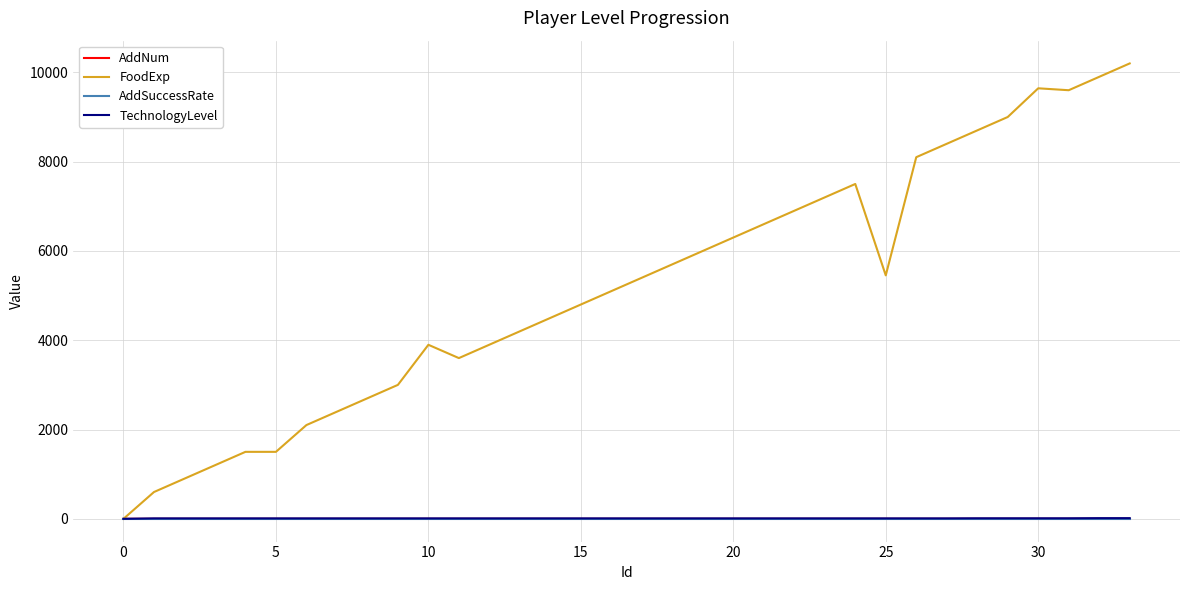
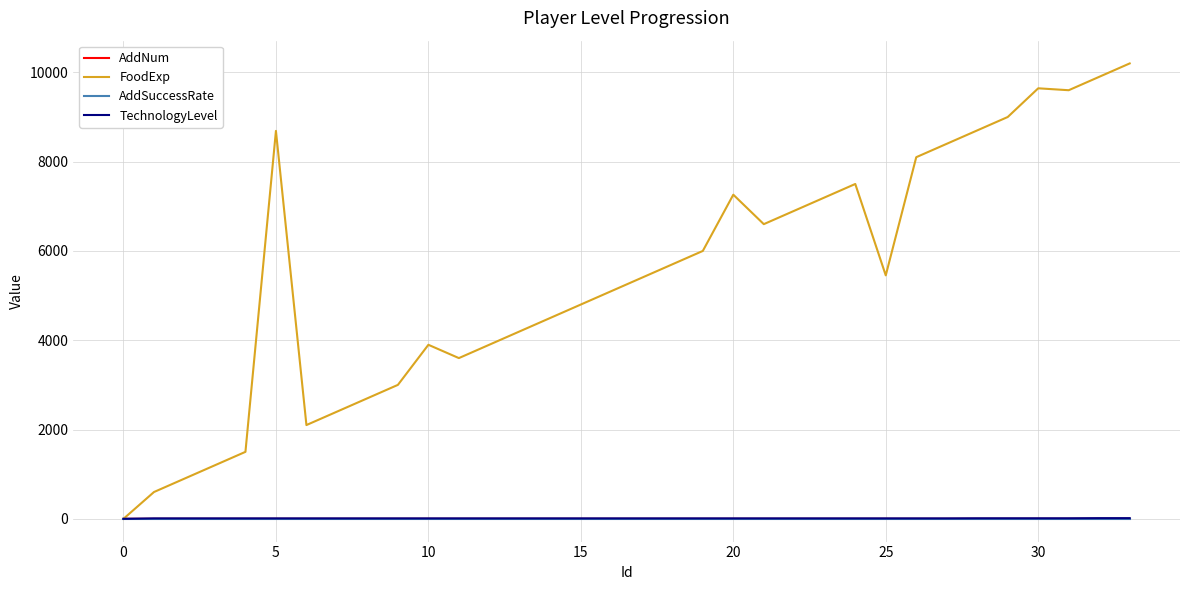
FoodExp, 5: 1500 -> 8700
FoodExp, 20: 6300 -> 7300
